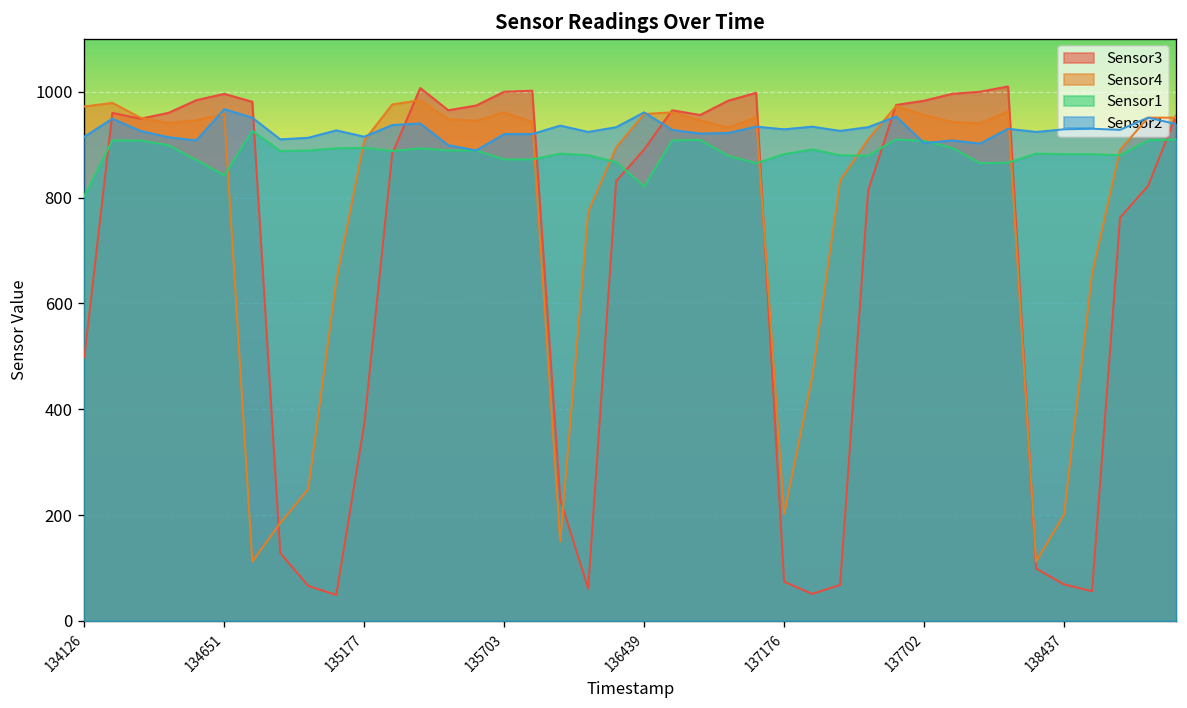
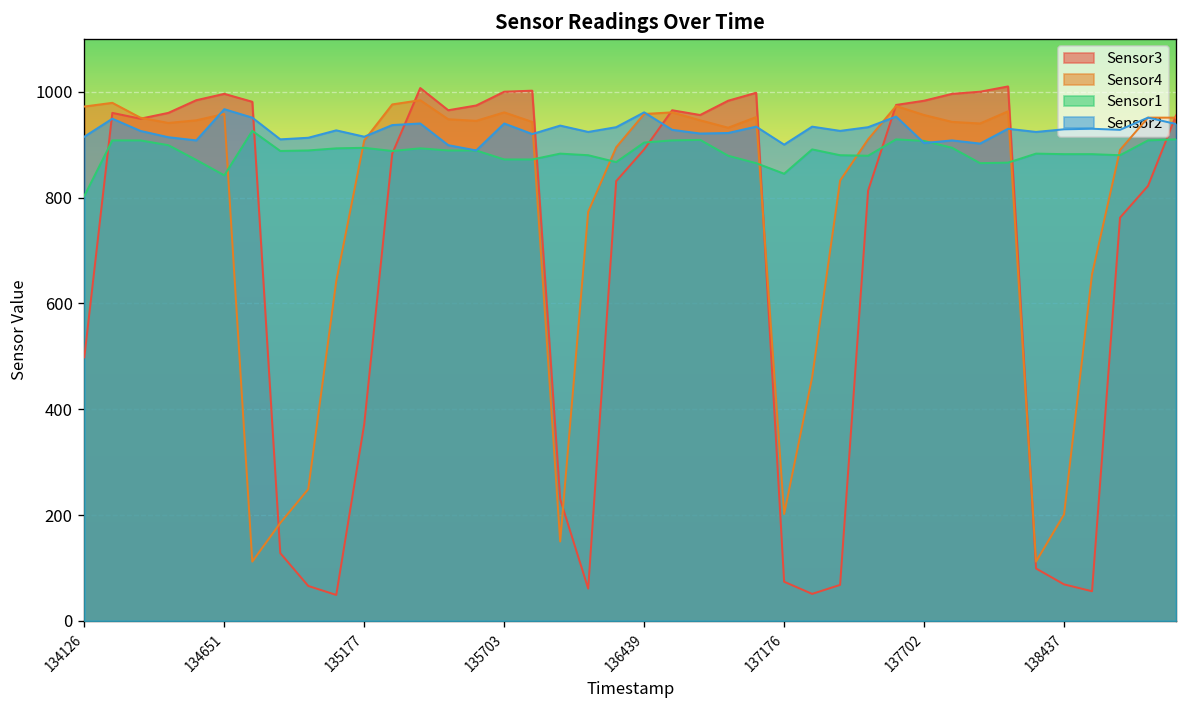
Sensor2, 135703: 920 -> 940
Sensor1, 136439: 820 -> 900
Sensor1, 137176: 880 -> 850
Sensor2, 137176: 930 -> 900
